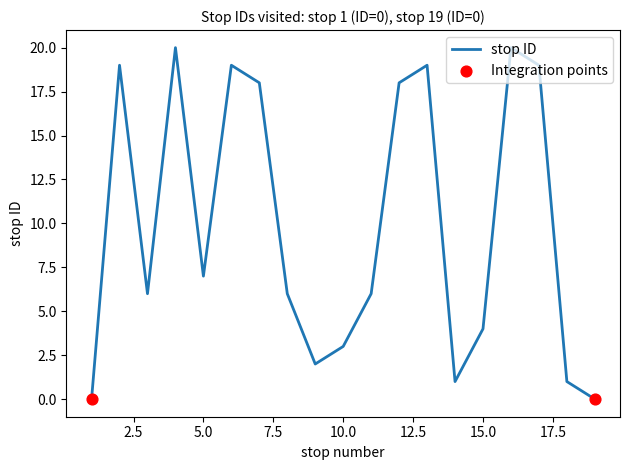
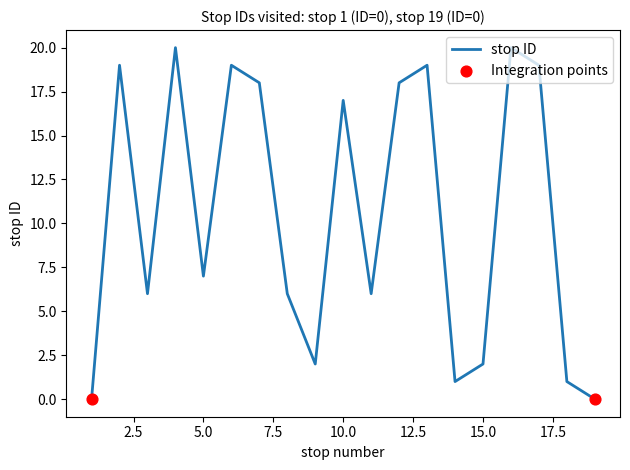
stop ID, 10.0: 3 -> 17
stop ID, 15.0: 4 -> 2
